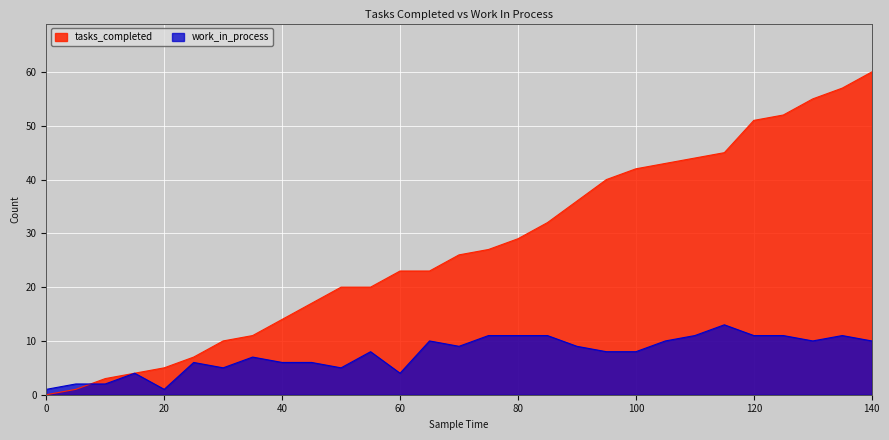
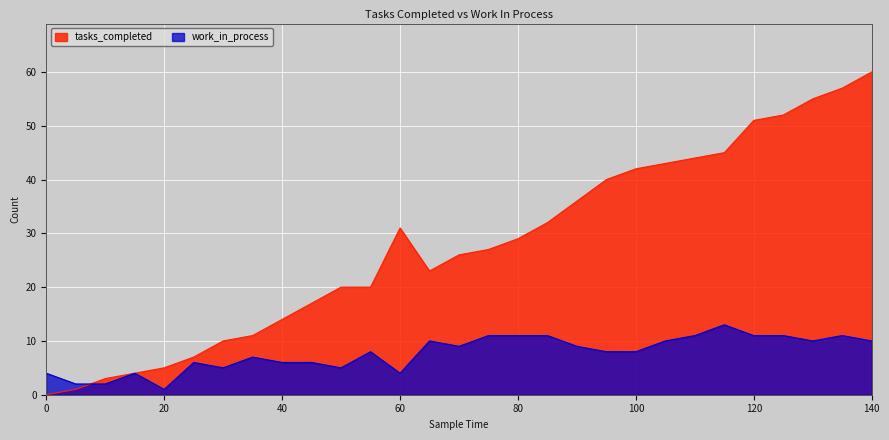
work_in_process, 0: 1 -> 4
tasks_completed, 60: 23 -> 31
